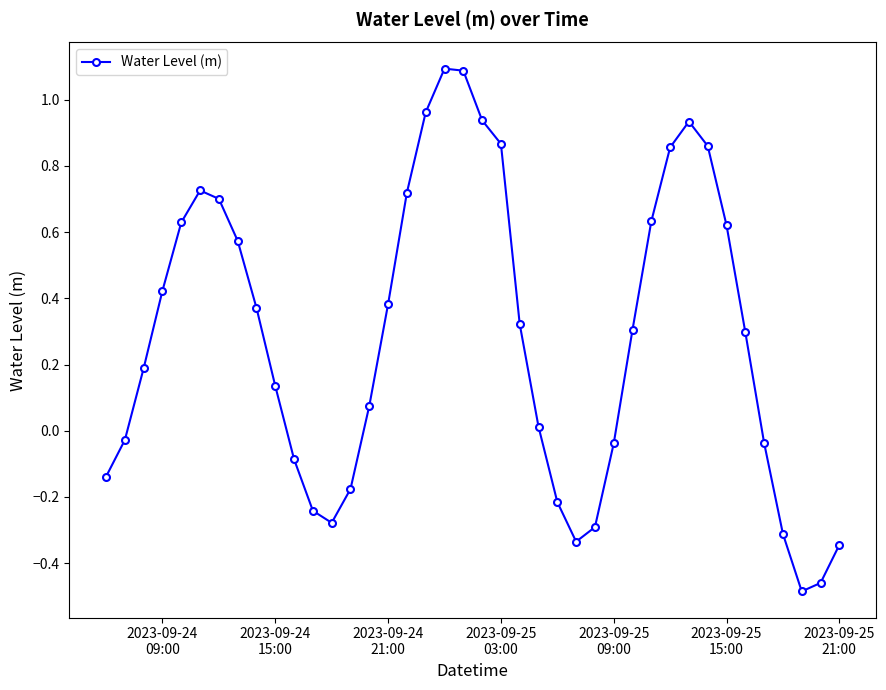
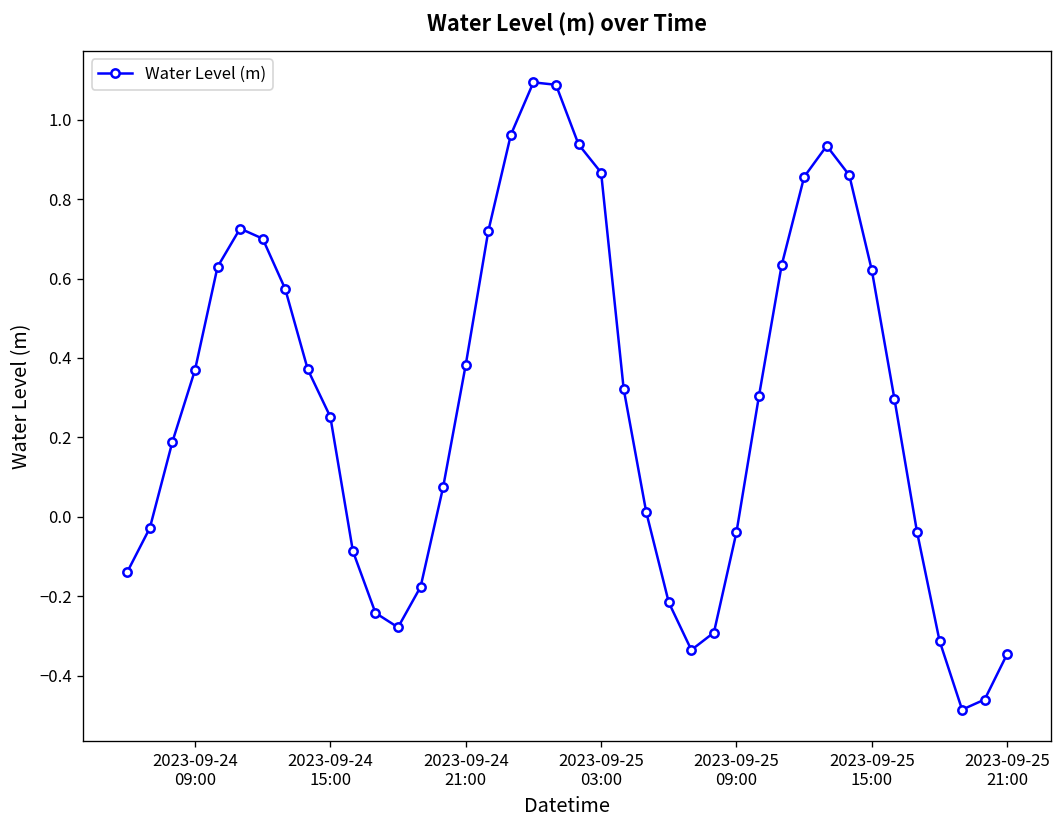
2023-09-24 09:00: 0.42 -> 0.37
2023-09-24 15:00: 0.13 -> 0.25
